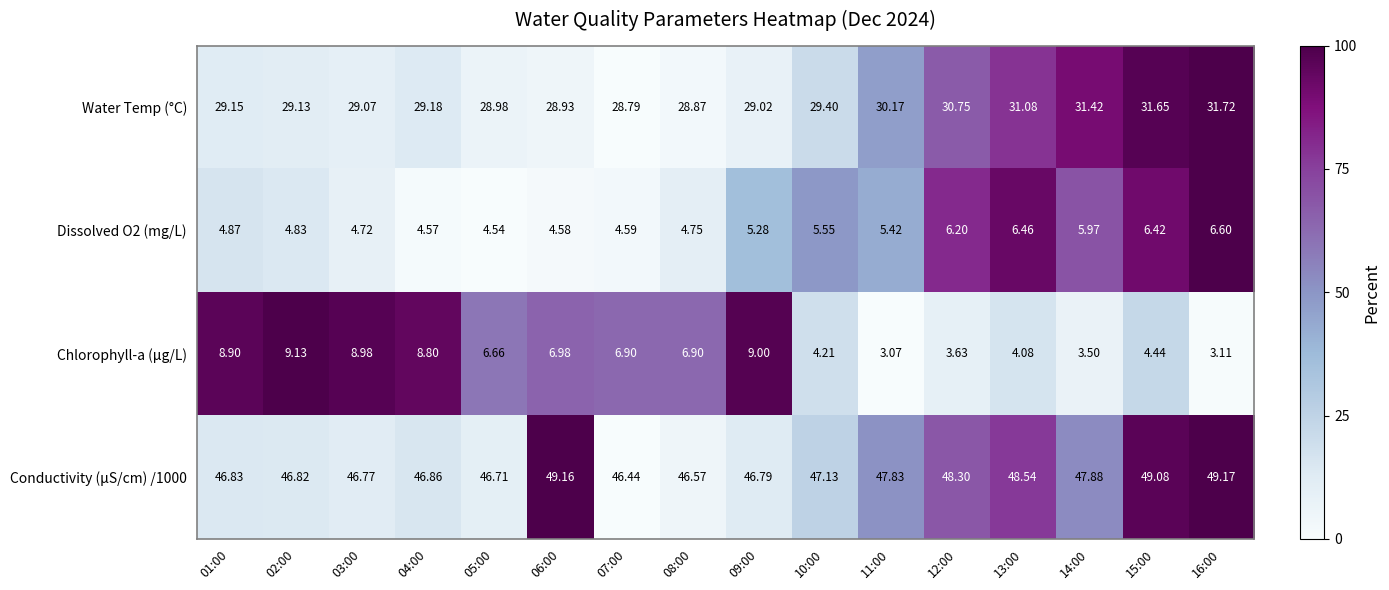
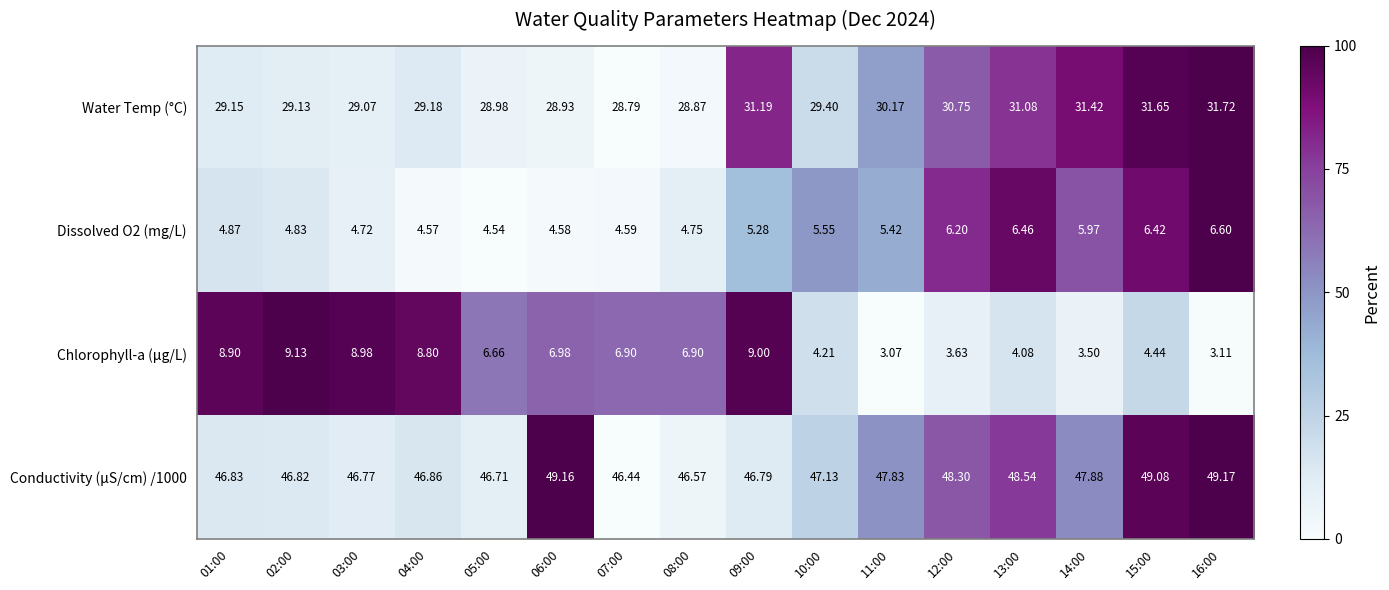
Water Temp (°C), 09:00: 29.02 -> 31.19
